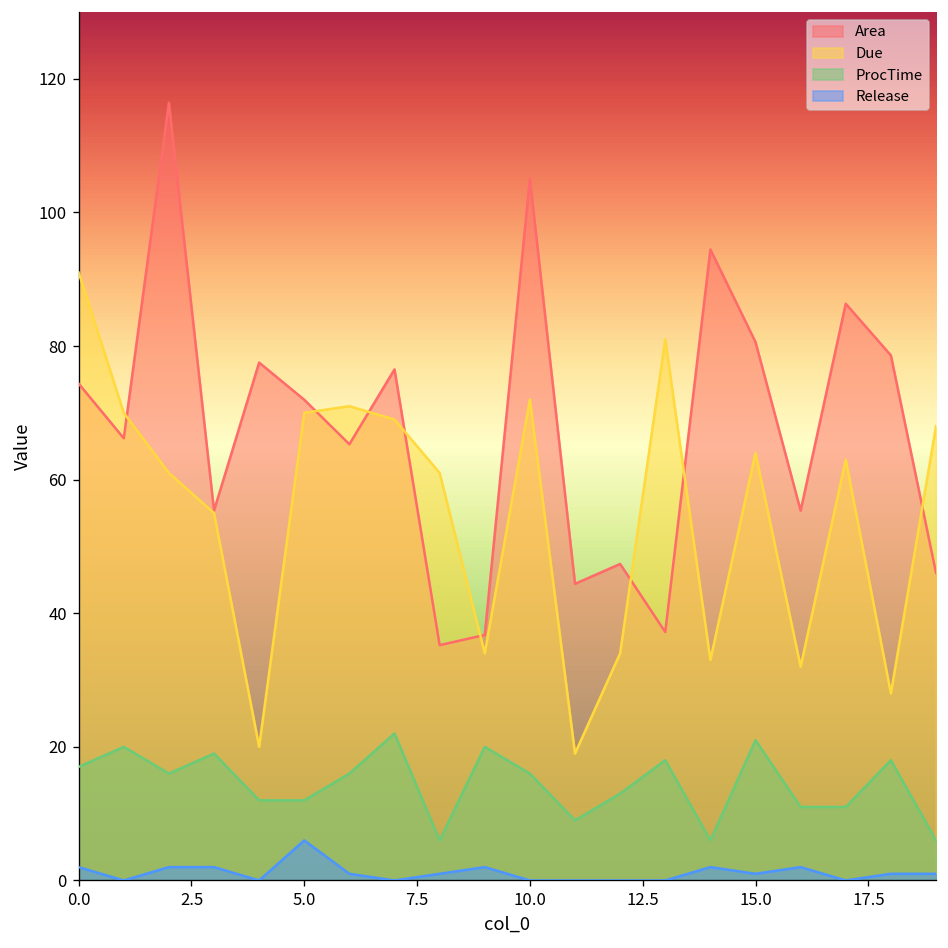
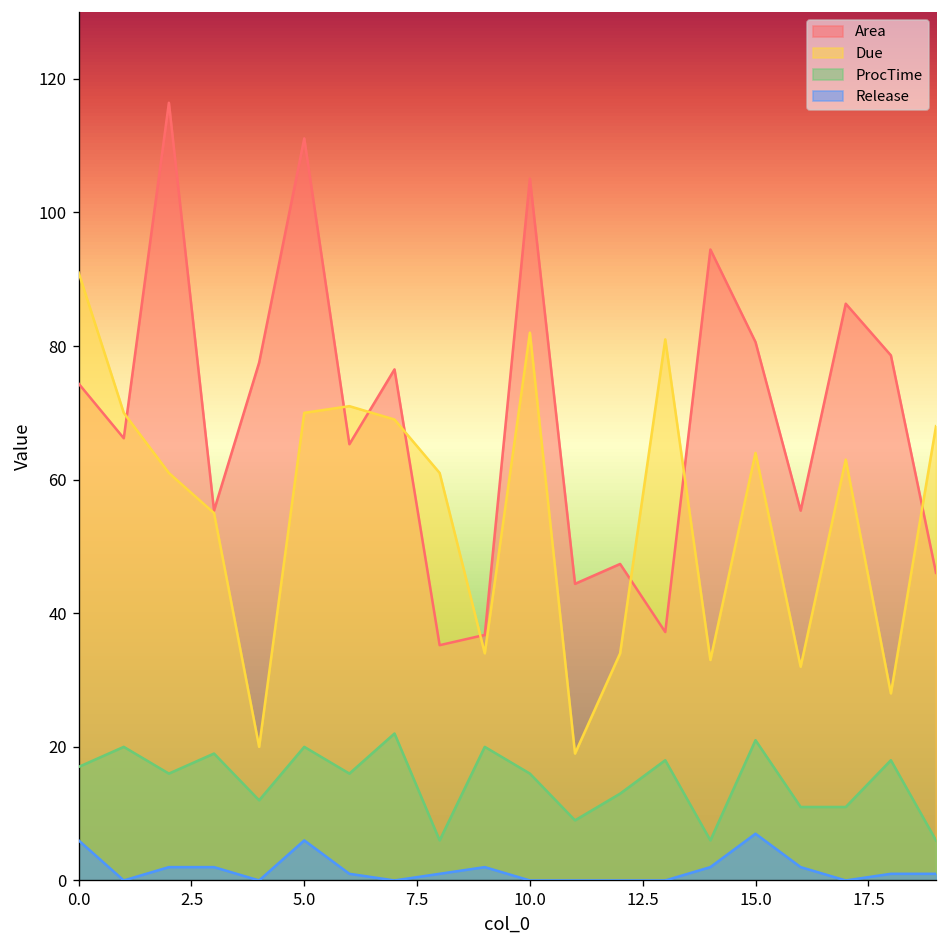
Release, 0.0: 2 -> 6
Area, 5.0: 72 -> 111
ProcTime, 5.0: 12 -> 20
Due, 10.0: 72 -> 82
Release, 15.0: 1 -> 7
